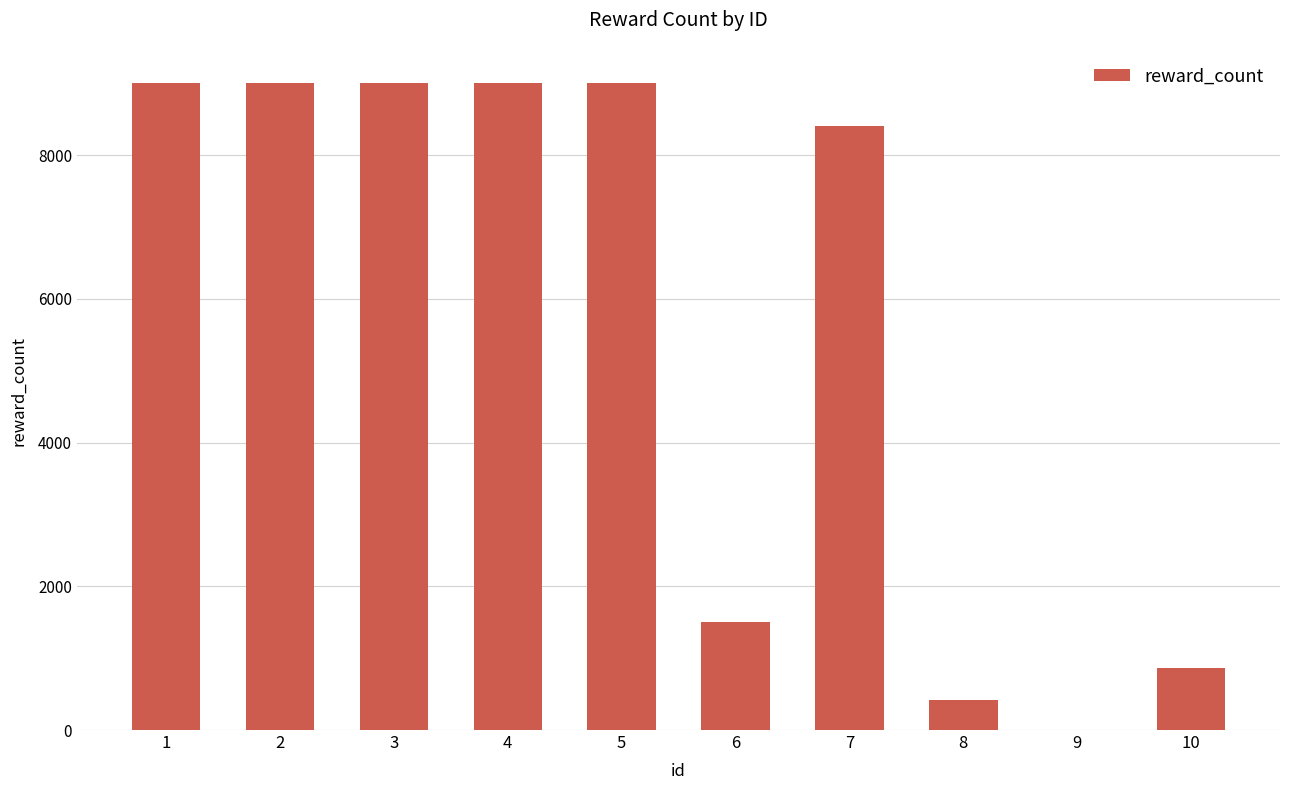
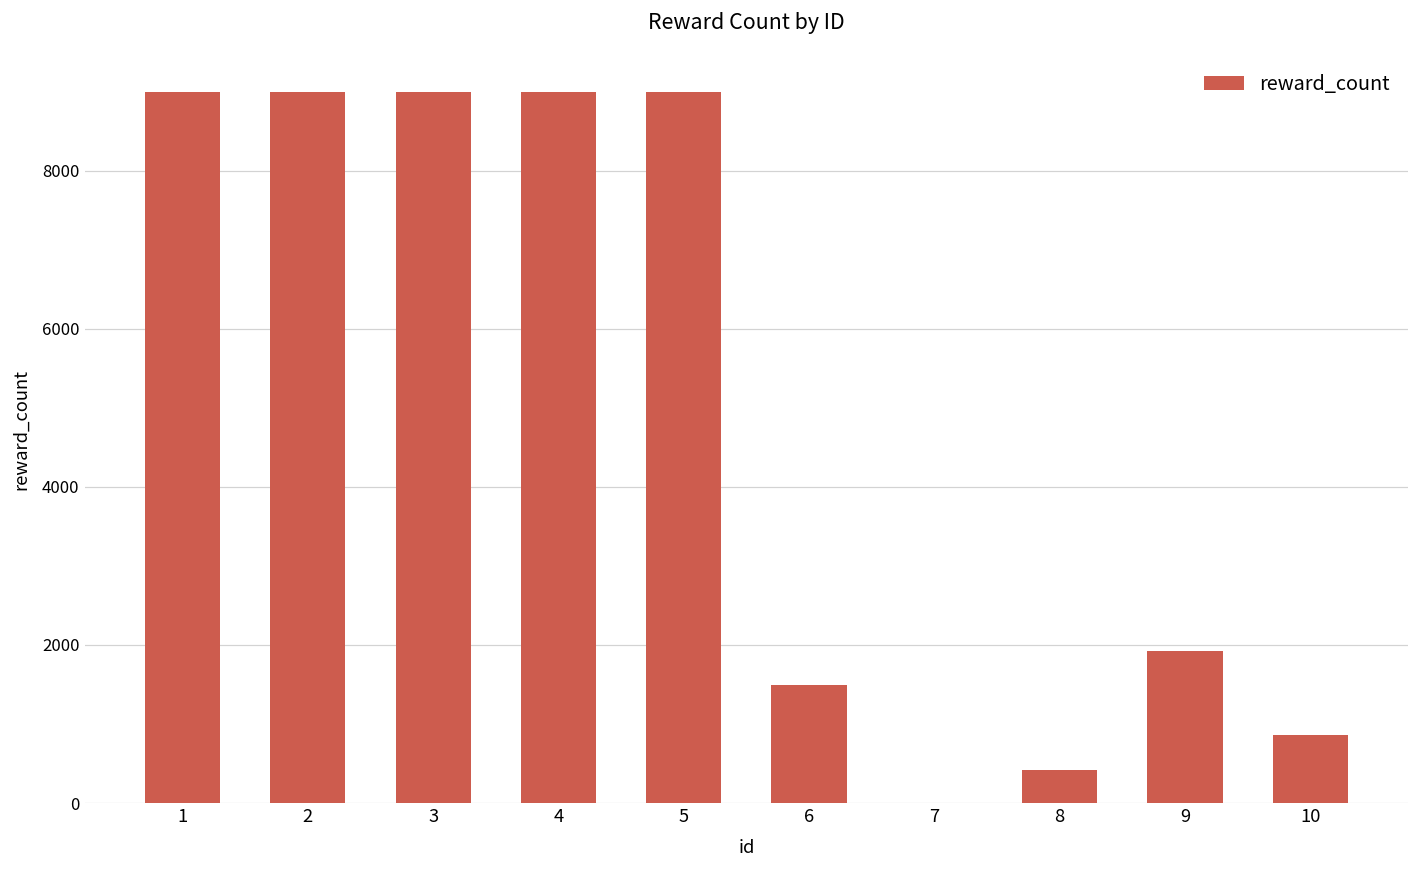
7: 8400 -> 0
9: 0 -> 1900
